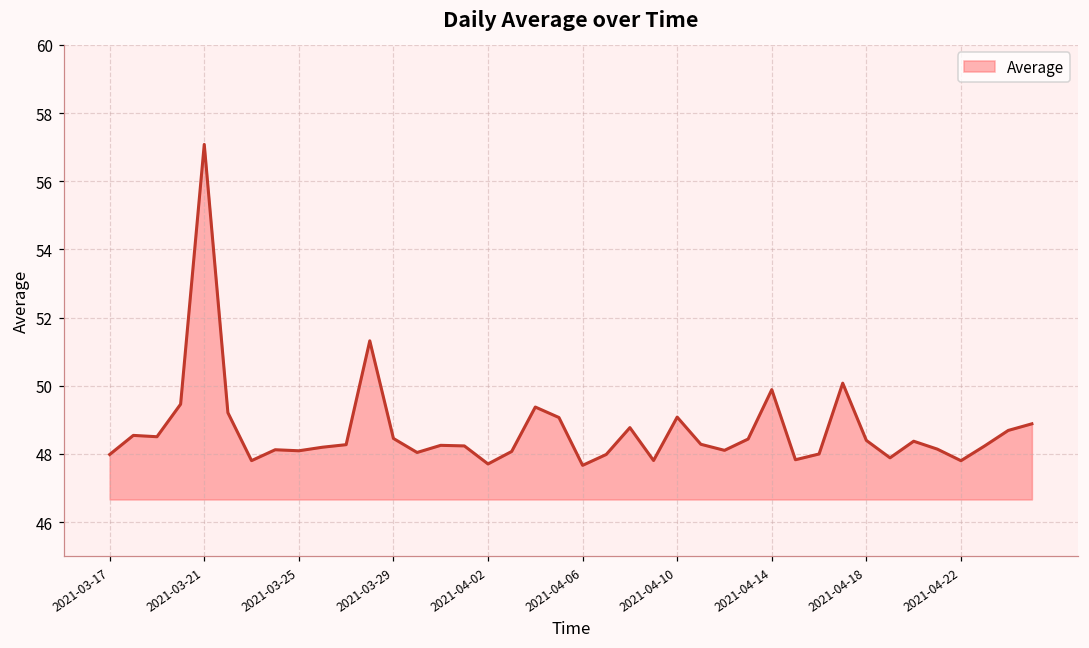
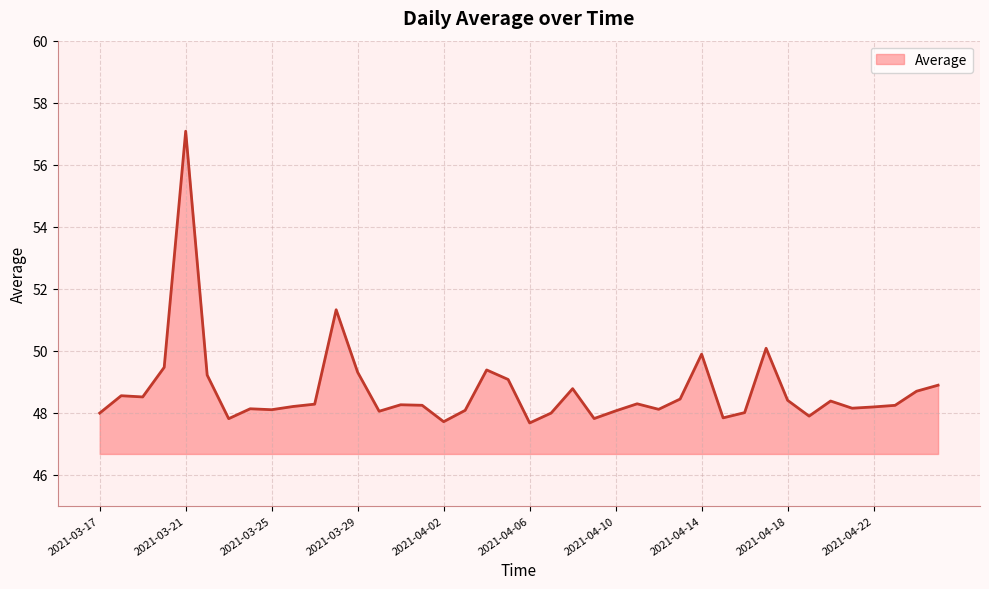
2021-03-29: 48.5 -> 49.3
2021-04-10: 49.1 -> 48.1
2021-04-22: 47.8 -> 48.2
